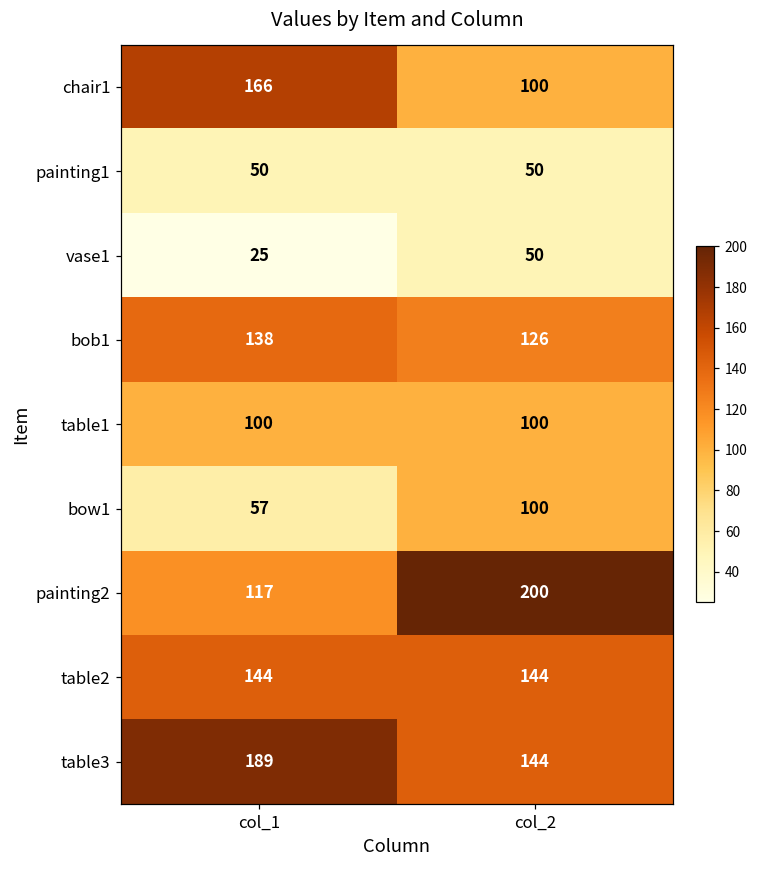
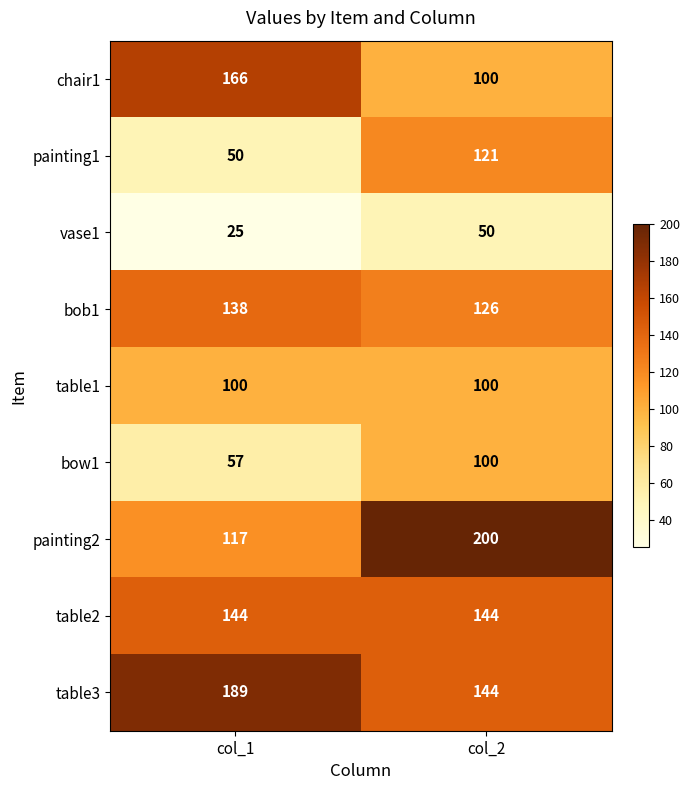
painting1, col_2: 50 -> 121
